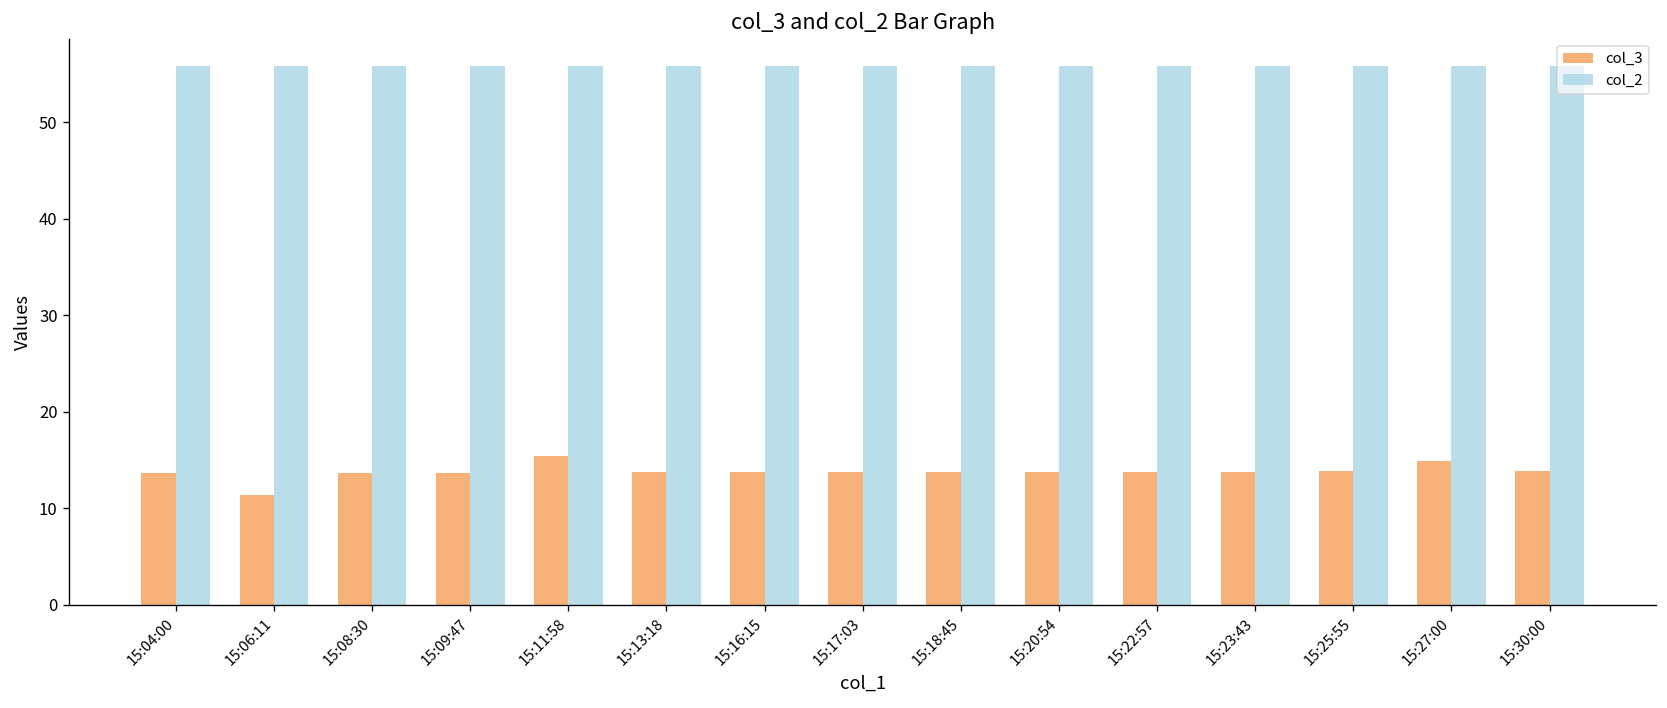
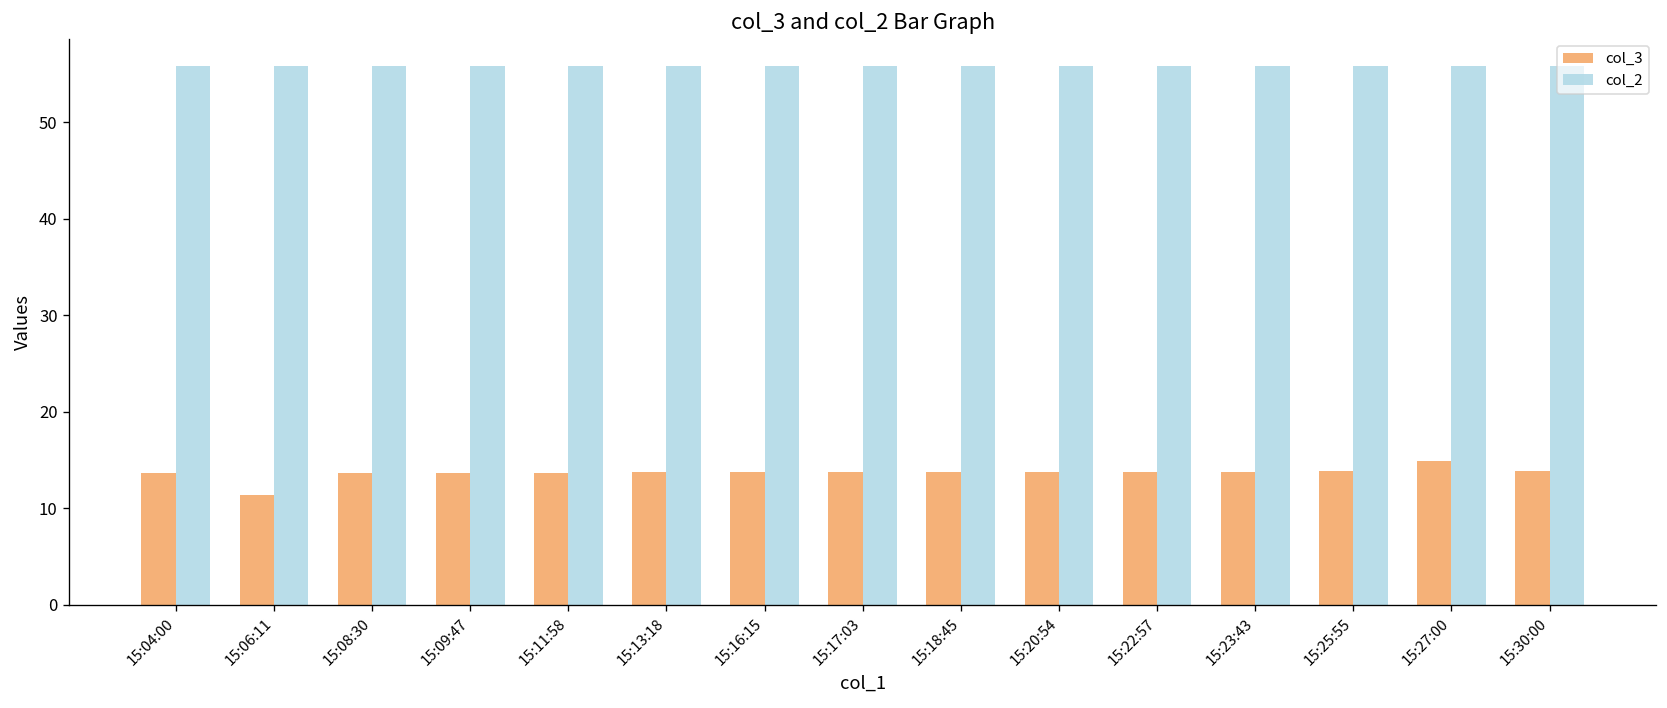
col_3, 15:11:58: 15 -> 14
